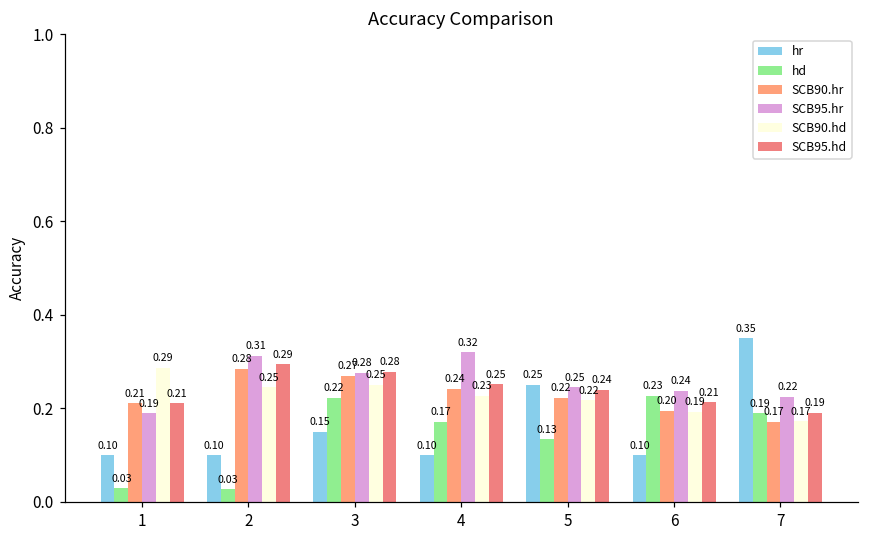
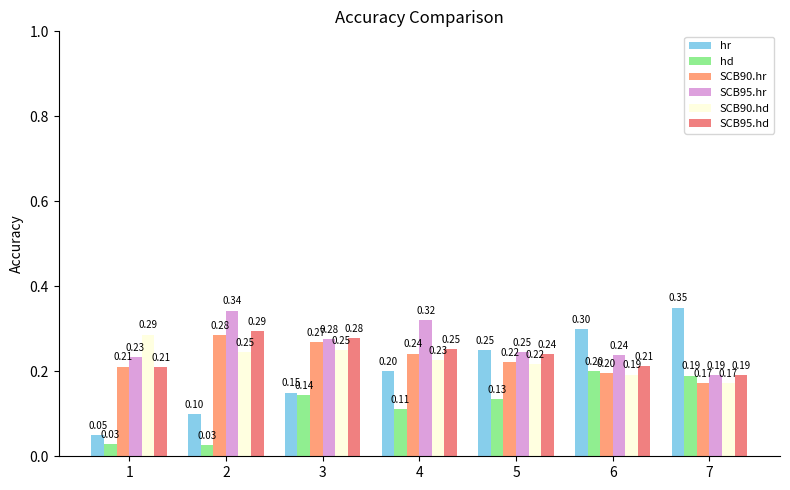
hr, 1: 0.10 -> 0.05
SCB95.hr, 1: 0.19 -> 0.23
SCB95.hr, 2: 0.31 -> 0.34
hd, 3: 0.22 -> 0.14
hr, 4: 0.10 -> 0.20
hd, 4: 0.17 -> 0.11
hr, 6: 0.10 -> 0.30
hd, 6: 0.23 -> 0.20
SCB95.hr, 7: 0.22 -> 0.19
